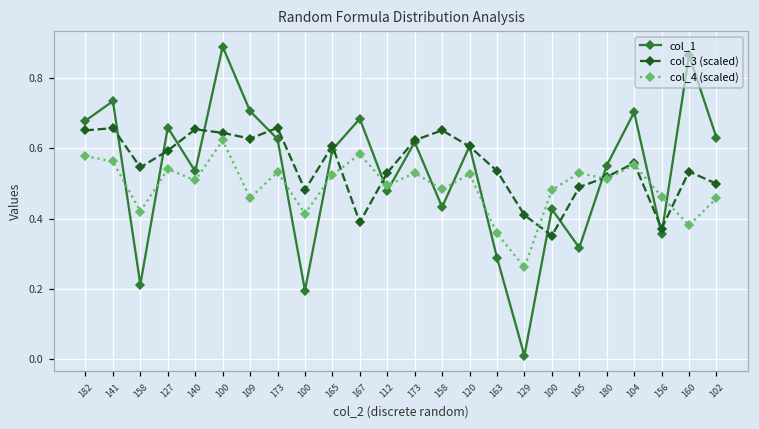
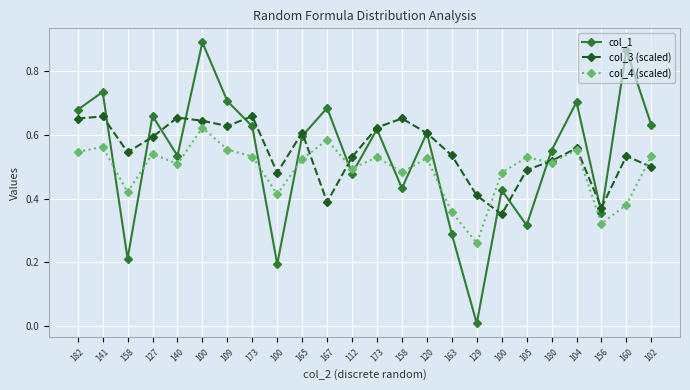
col_4 (scaled), 182: 0.58 -> 0.55
col_4 (scaled), 109: 0.46 -> 0.55
col_4 (scaled), 156: 0.46 -> 0.32
col_4 (scaled), 102: 0.46 -> 0.53
